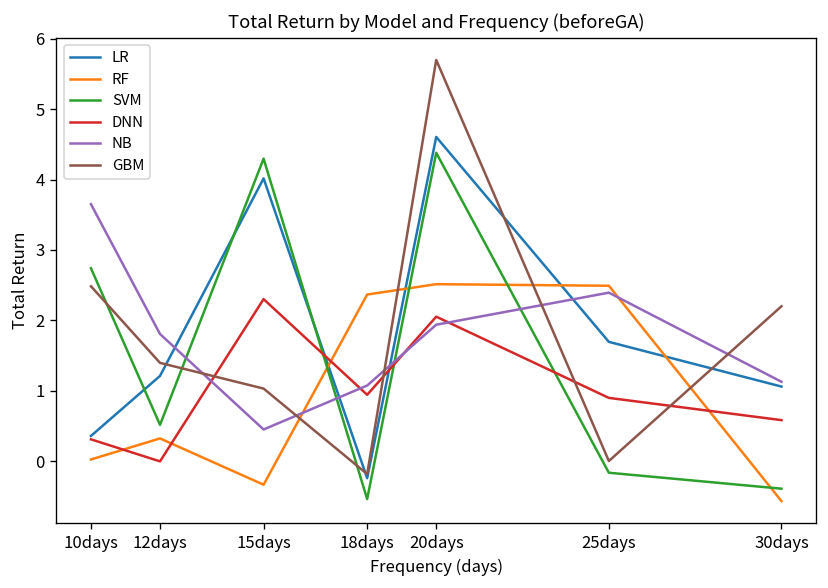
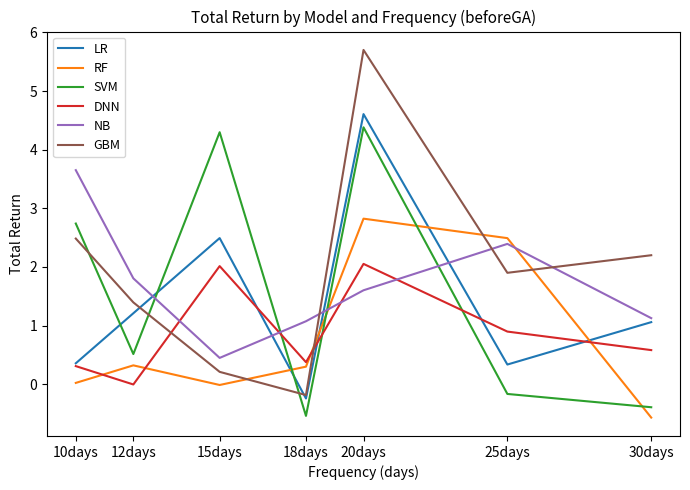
LR, 15days: 4.0 -> 2.5
RF, 15days: -0.3 -> 0.0
DNN, 15days: 2.3 -> 2.0
GBM, 15days: 1.0 -> 0.2
RF, 18days: 2.4 -> 0.3
DNN, 18days: 0.9 -> 0.4
RF, 20days: 2.5 -> 2.8
NB, 20days: 1.9 -> 1.6
LR, 25days: 1.7 -> 0.3
GBM, 25days: 0.0 -> 1.9
